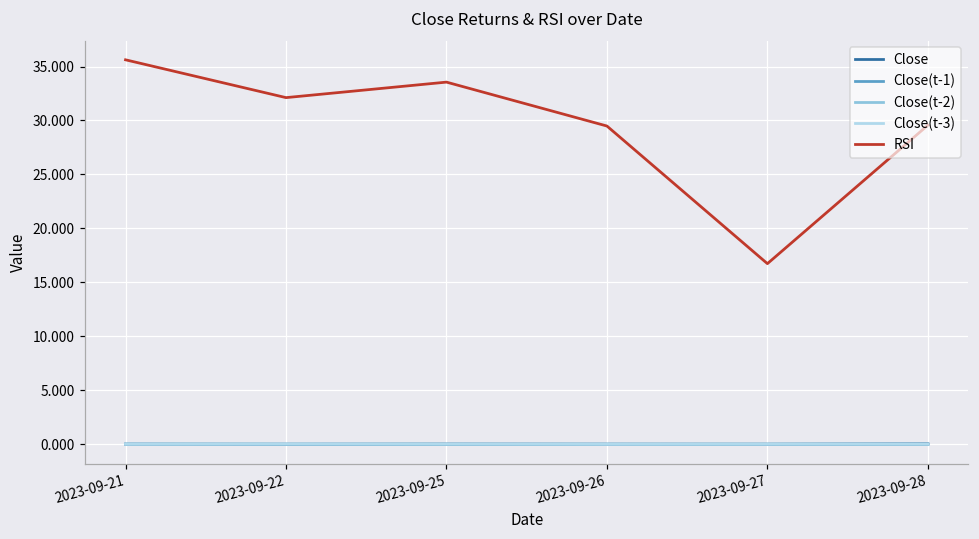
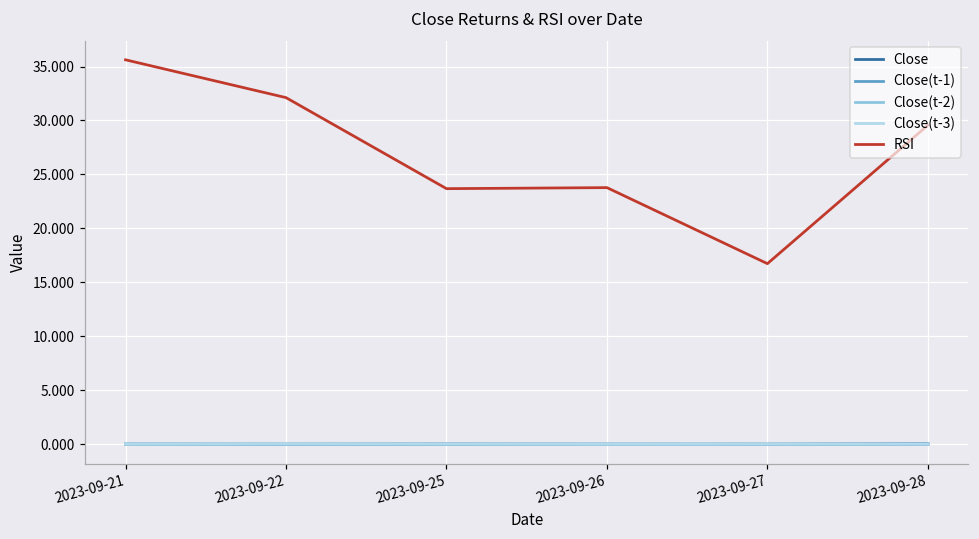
RSI, 2023-09-25: 34 -> 24
RSI, 2023-09-26: 29 -> 24
